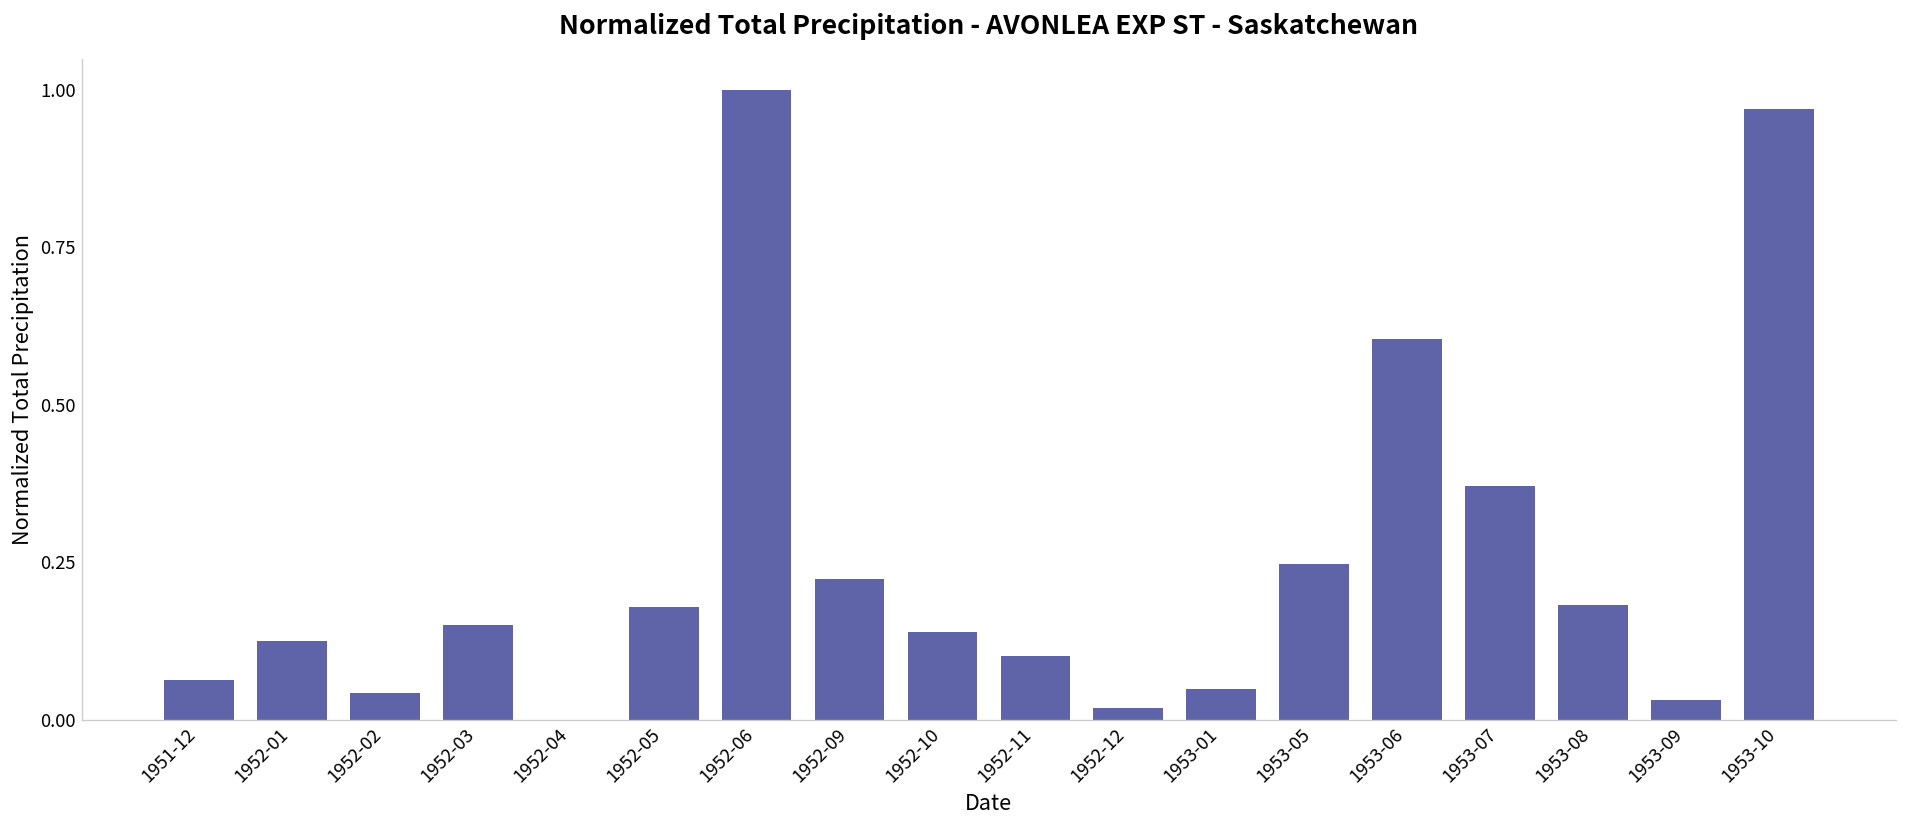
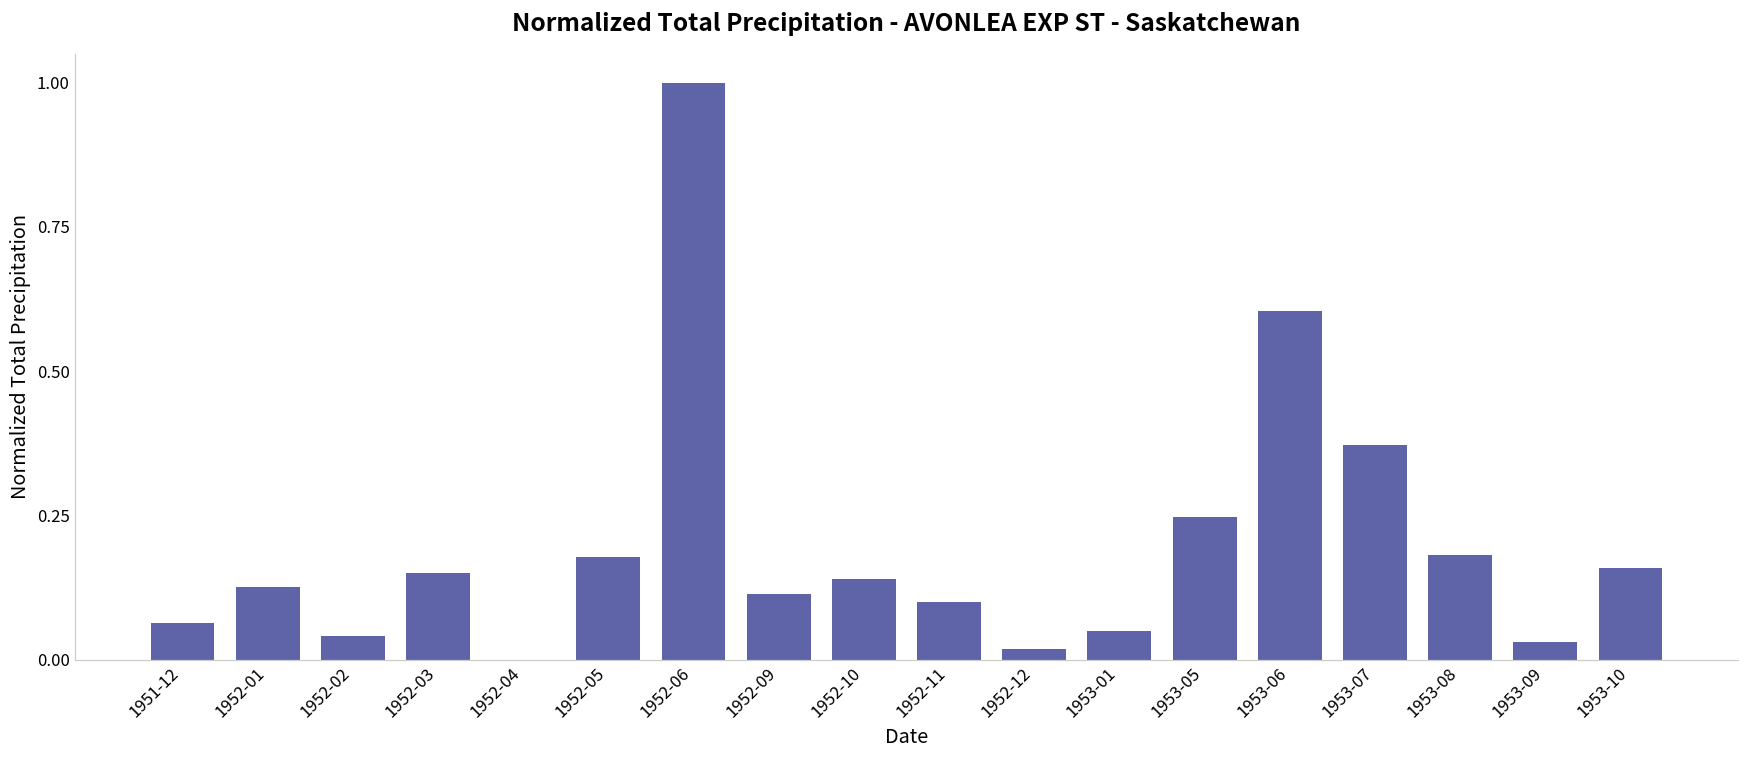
1952-09: 0.22 -> 0.11
1953-10: 0.97 -> 0.16
